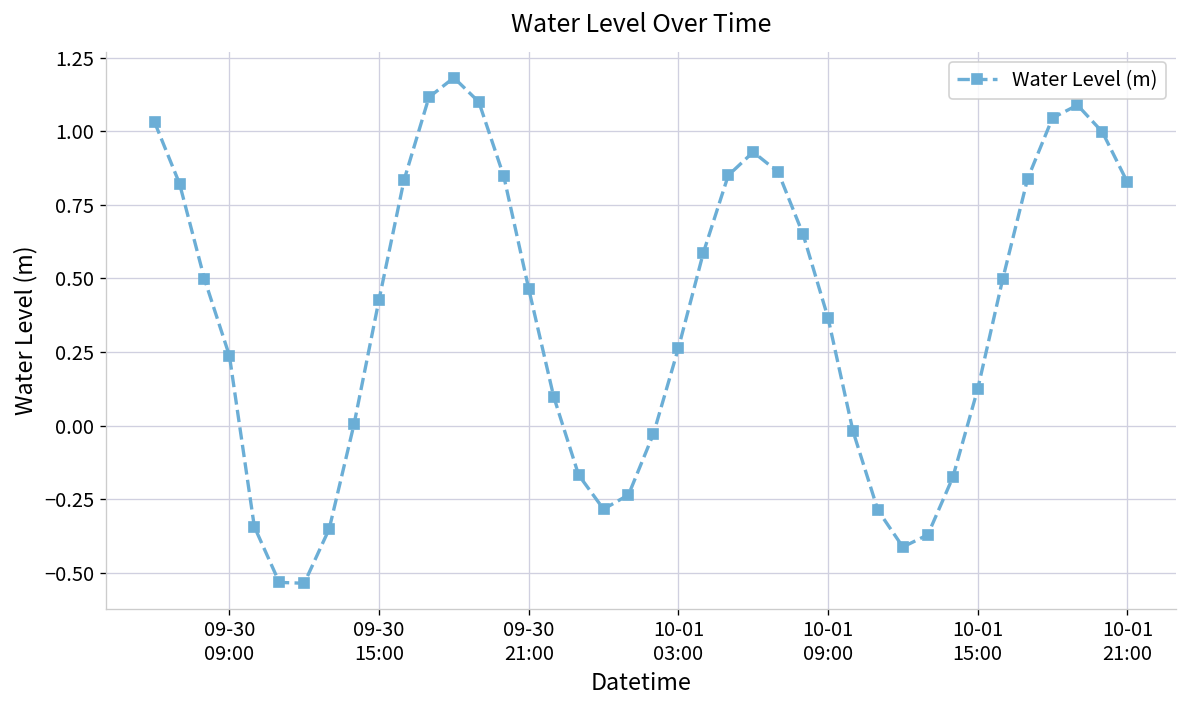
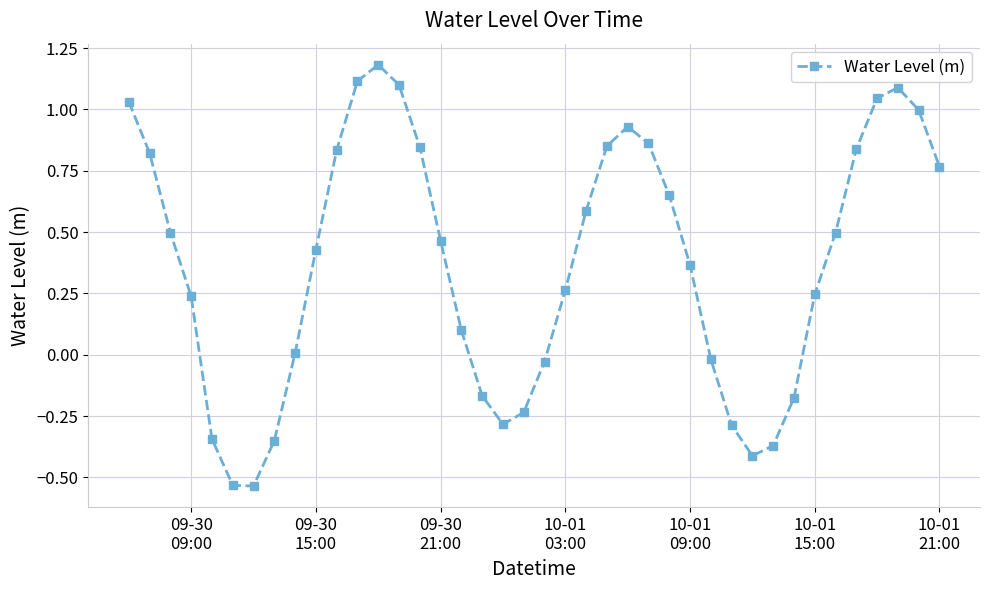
10-01 15:00: 0.12 -> 0.25
10-01 21:00: 0.83 -> 0.77
